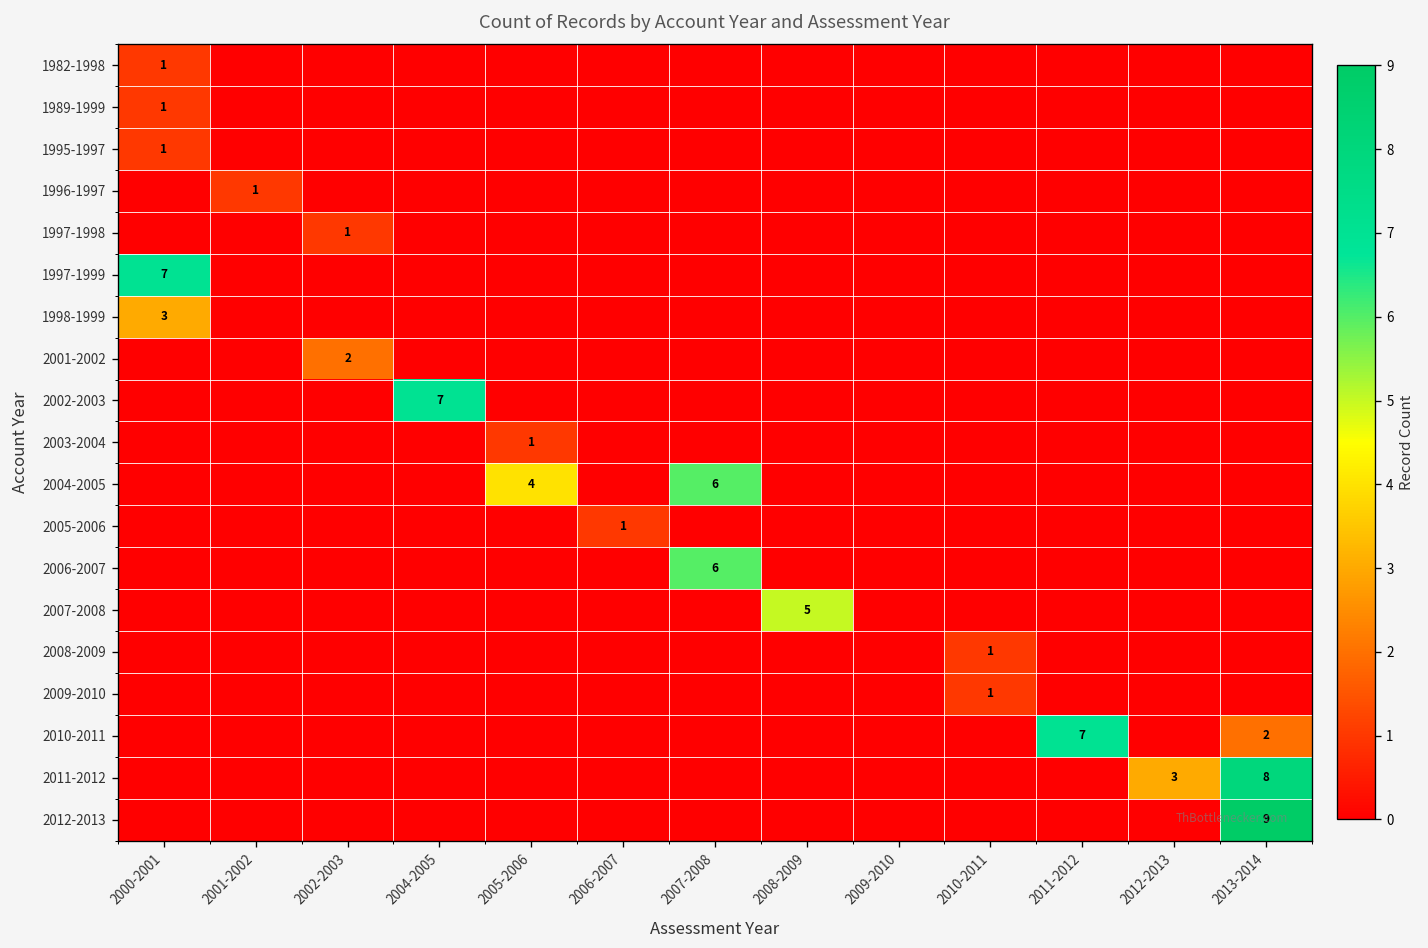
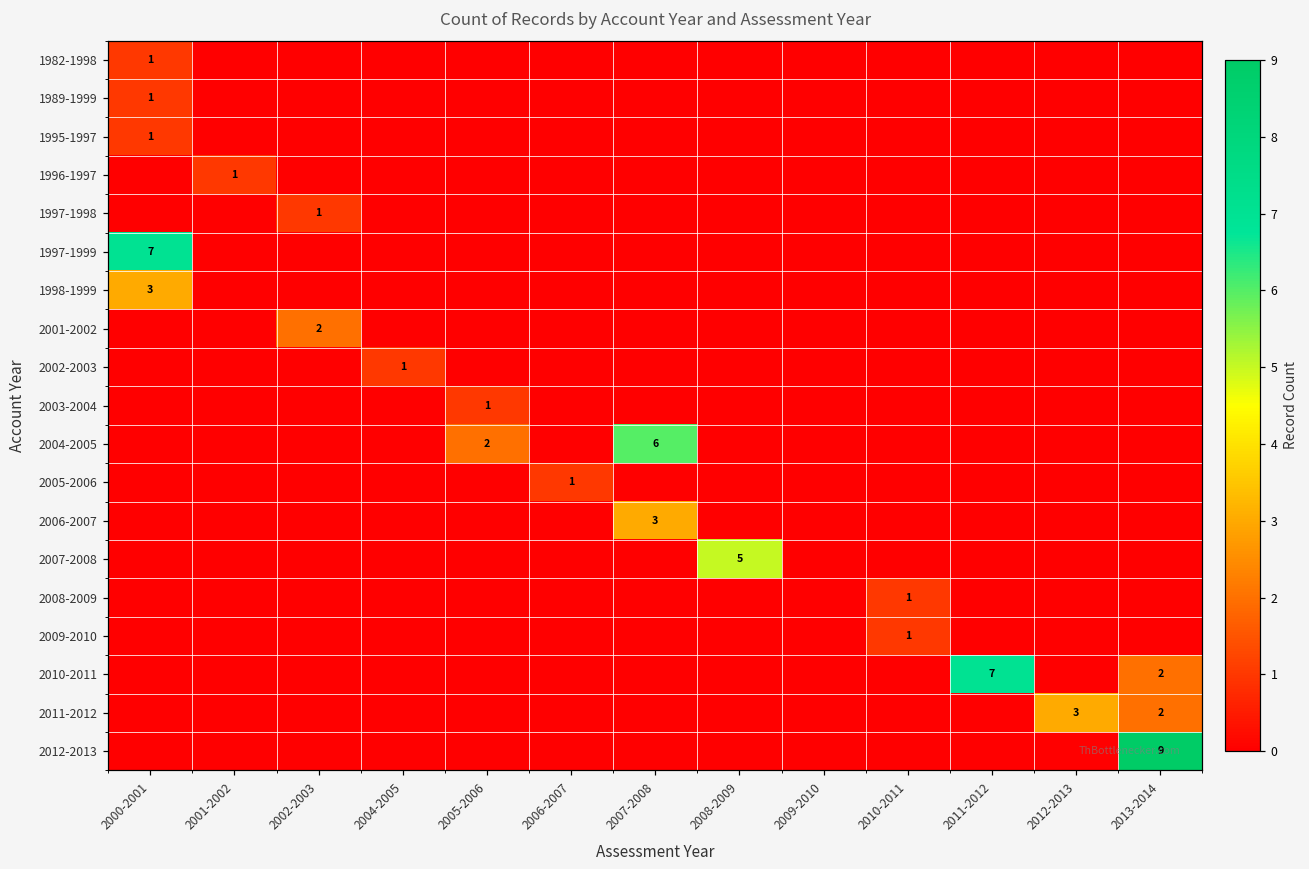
2002-2003, 2004-2005: 7 -> 1
2004-2005, 2005-2006: 4 -> 2
2006-2007, 2007-2008: 6 -> 3
2011-2012, 2013-2014: 8 -> 2
